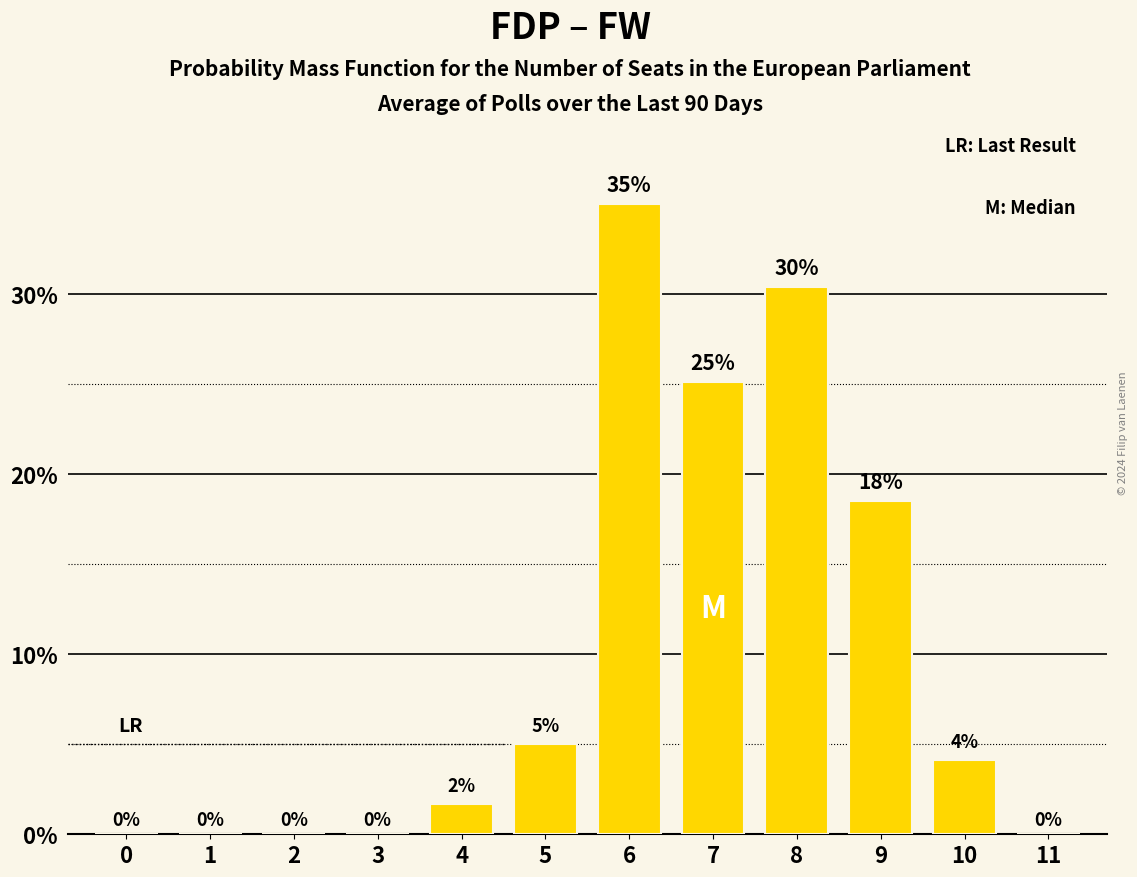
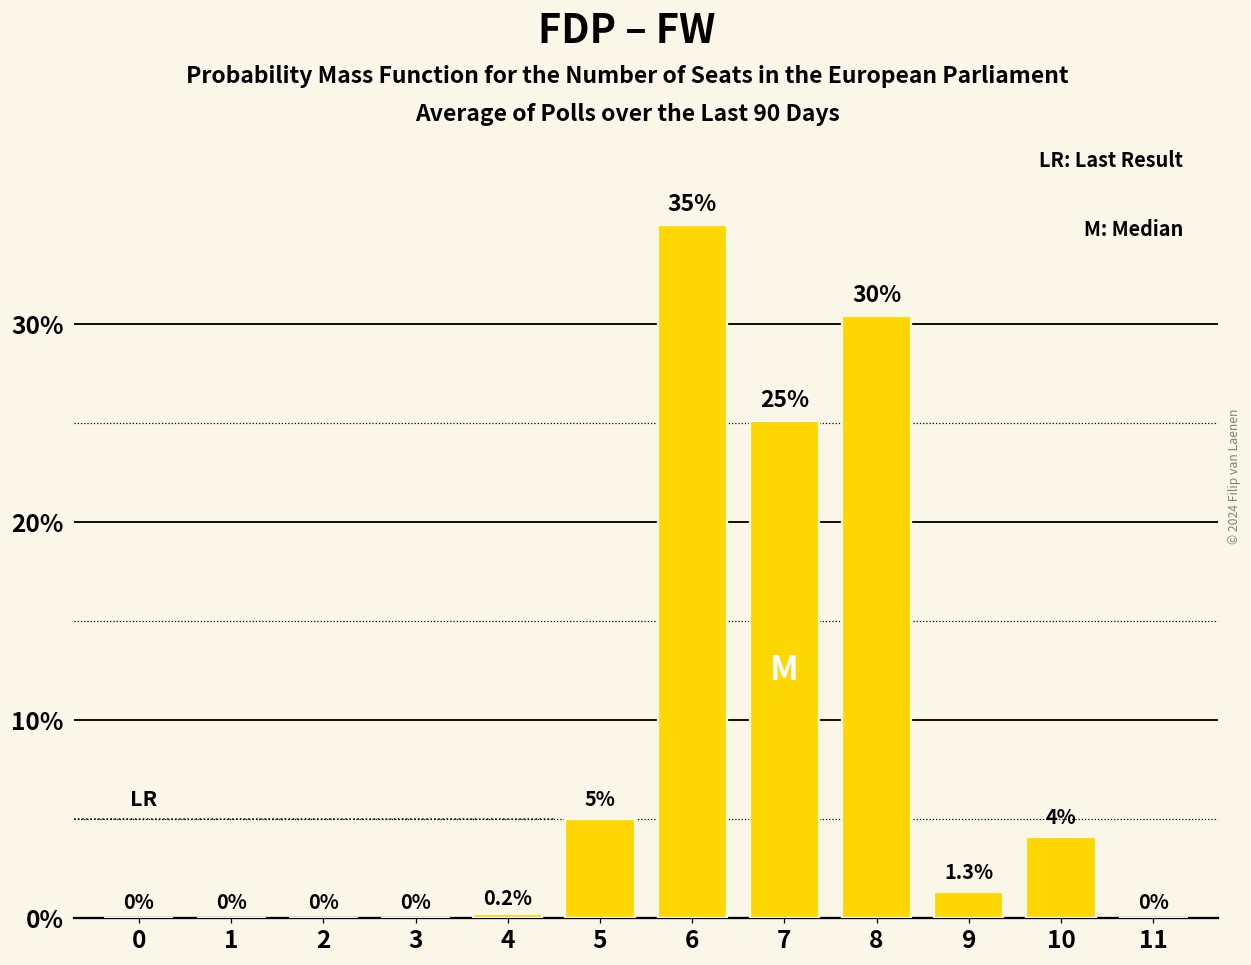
4: 2% -> 0.2%
9: 18% -> 1.3%
